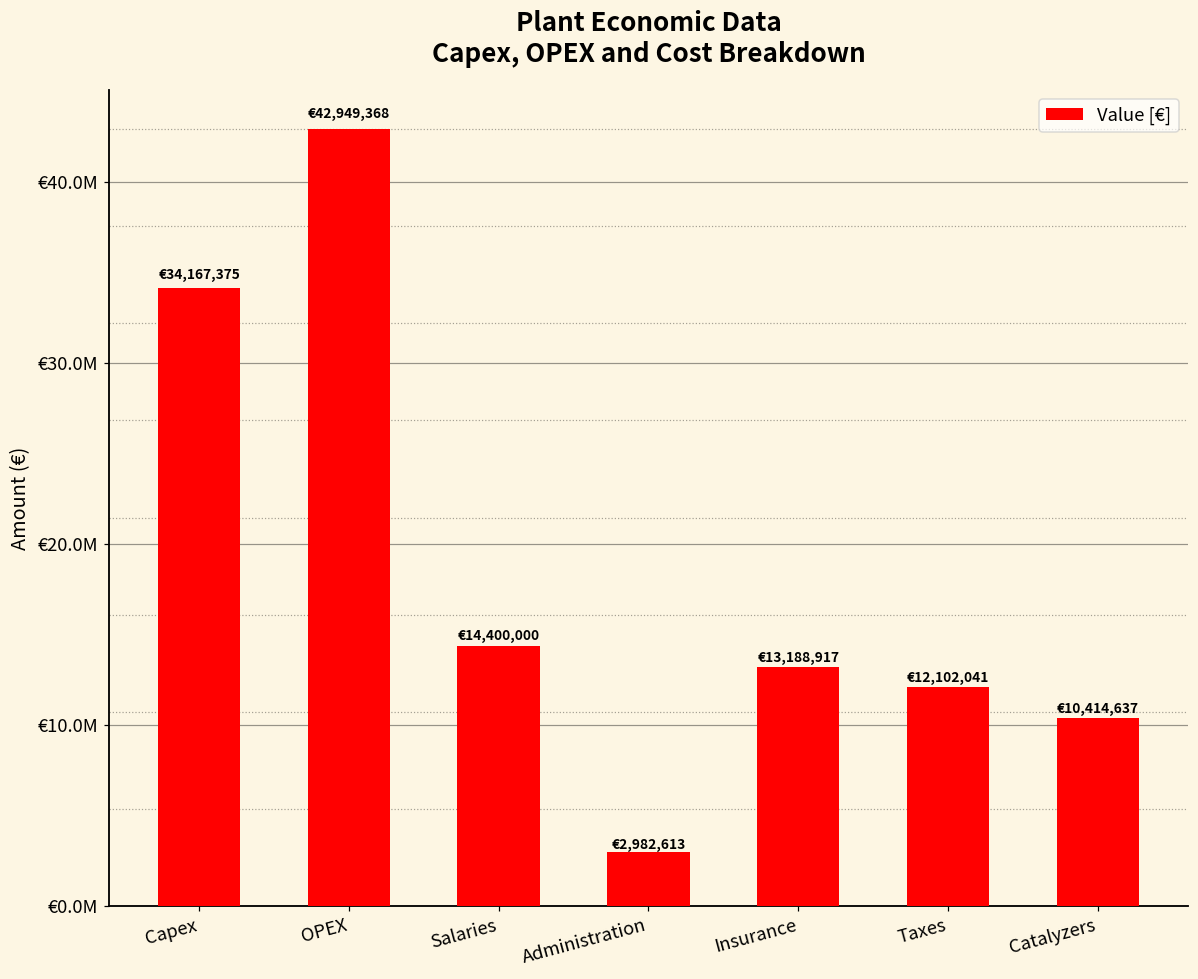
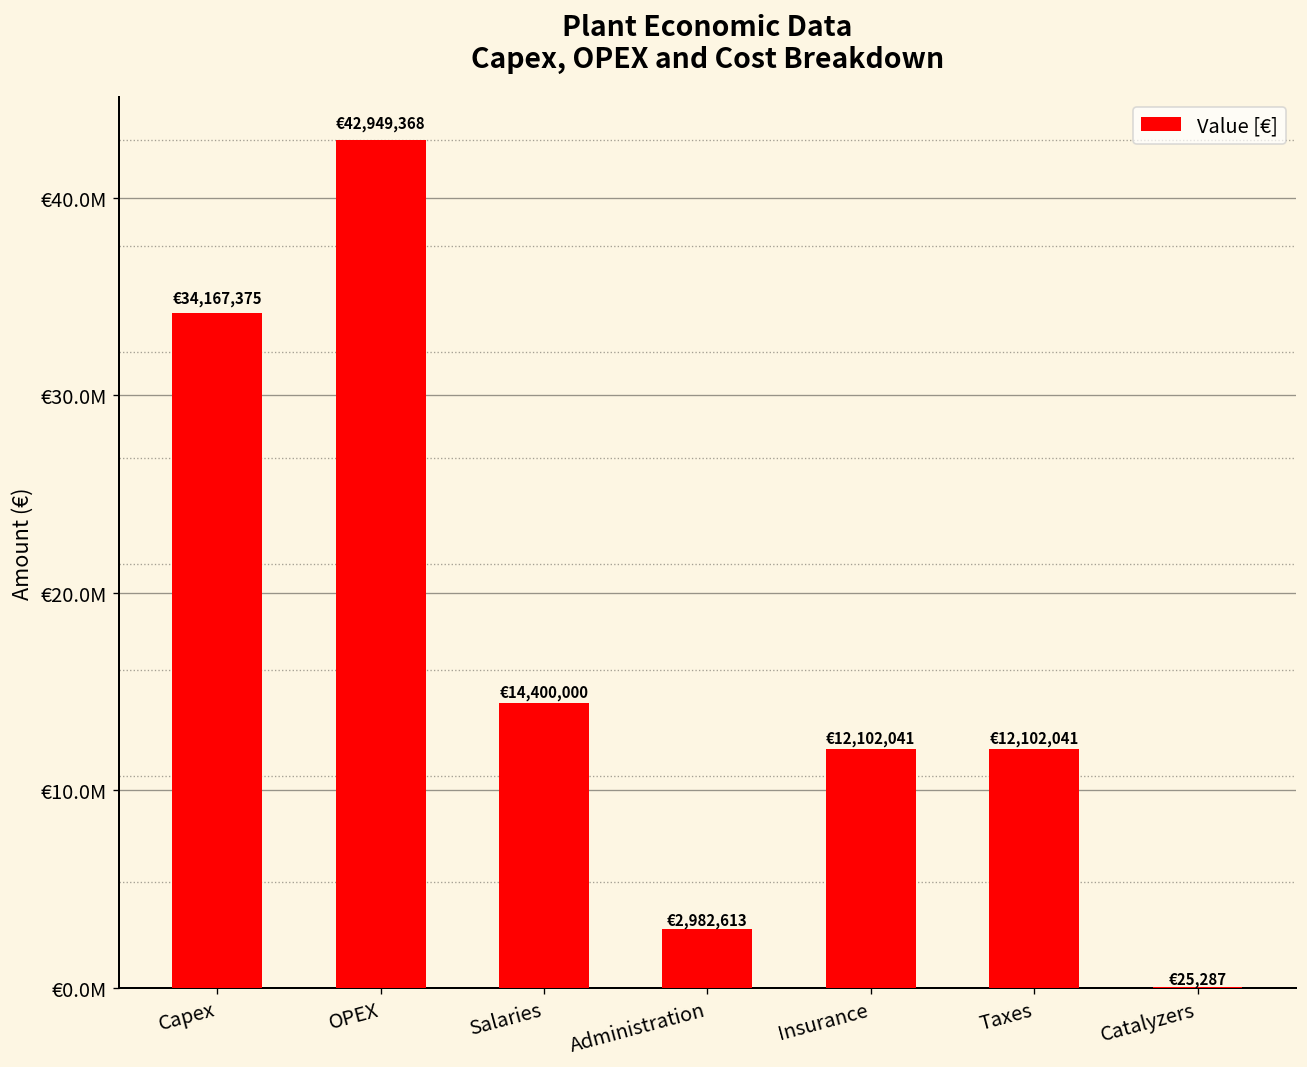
Insurance: €13,188,917 -> €12,102,041
Catalyzers: €10,414,637 -> €25,287
